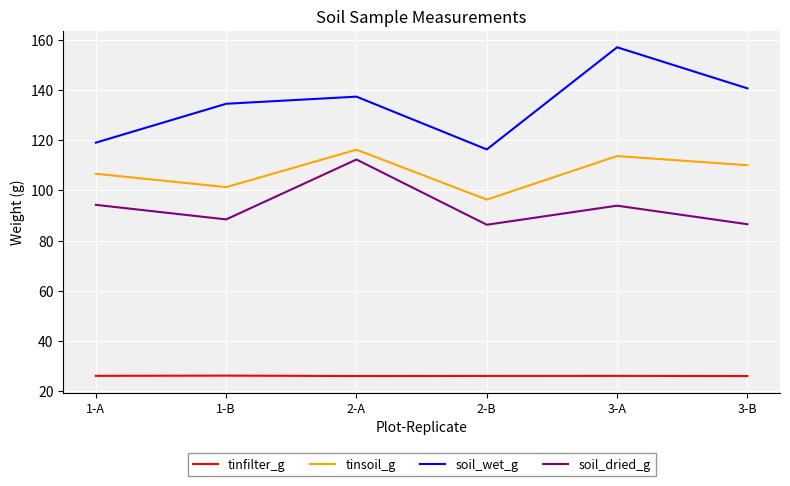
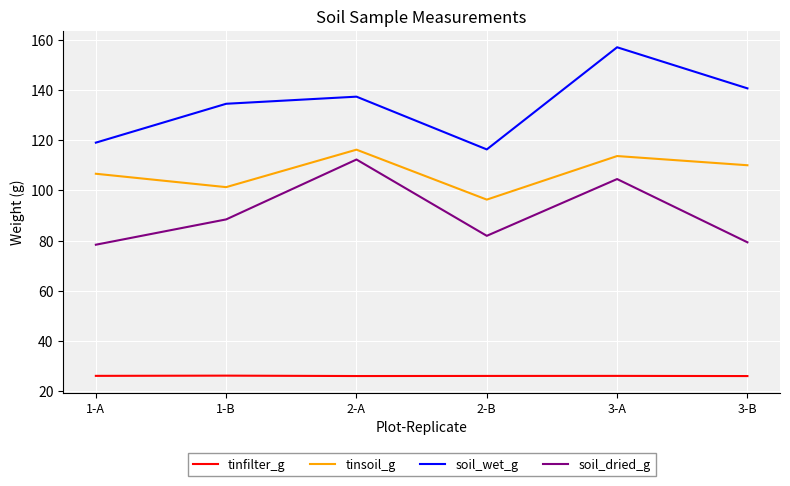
soil_dried_g, 1-A: 94 -> 78
soil_dried_g, 2-B: 86 -> 82
soil_dried_g, 3-A: 94 -> 104
soil_dried_g, 3-B: 87 -> 79
